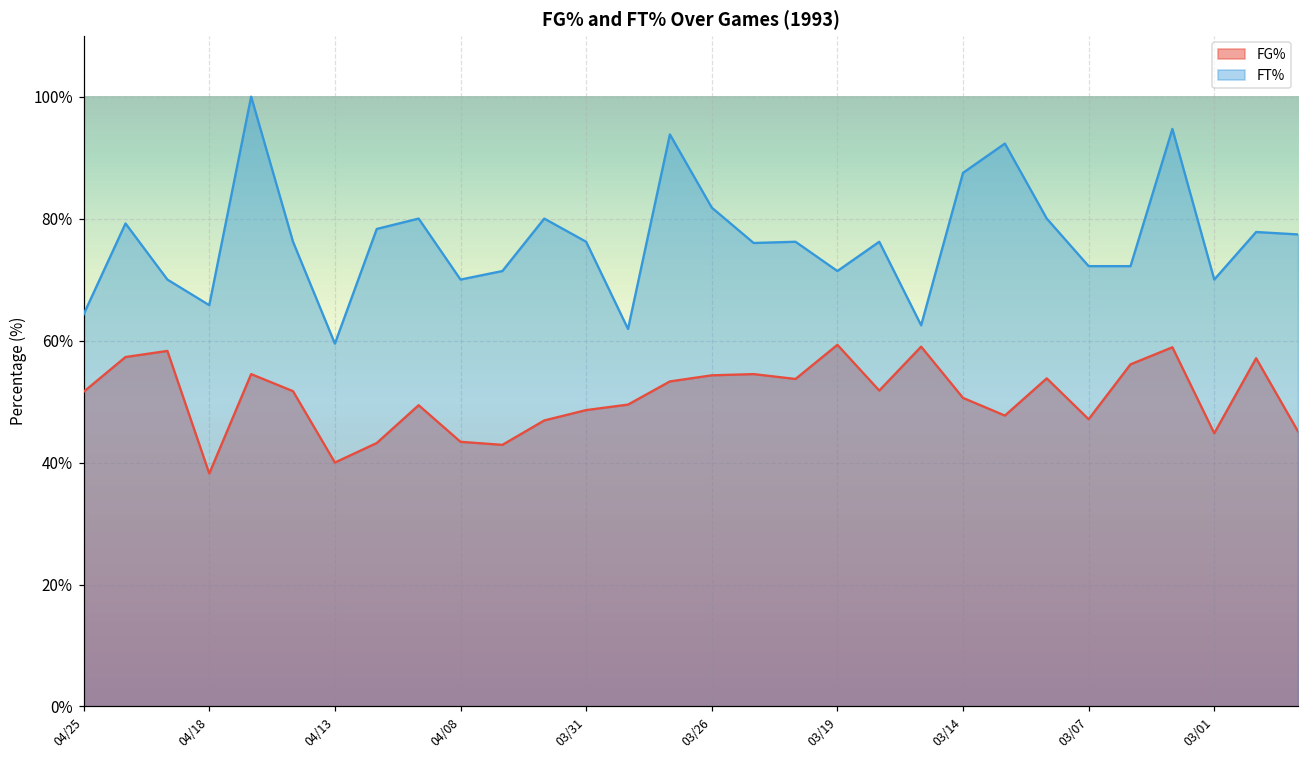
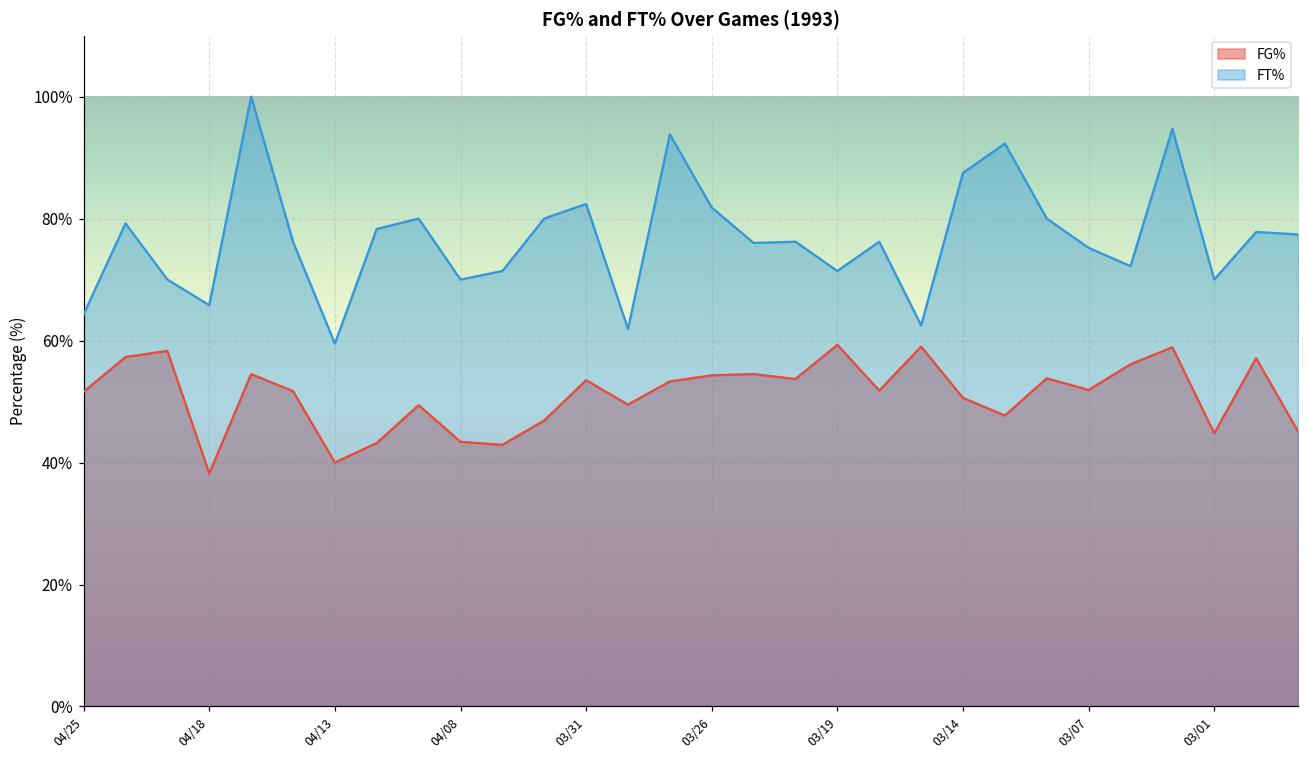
FG%, 03/31: 49% -> 54%
FT%, 03/31: 76% -> 82%
FG%, 03/07: 47% -> 52%
FT%, 03/07: 72% -> 75%
